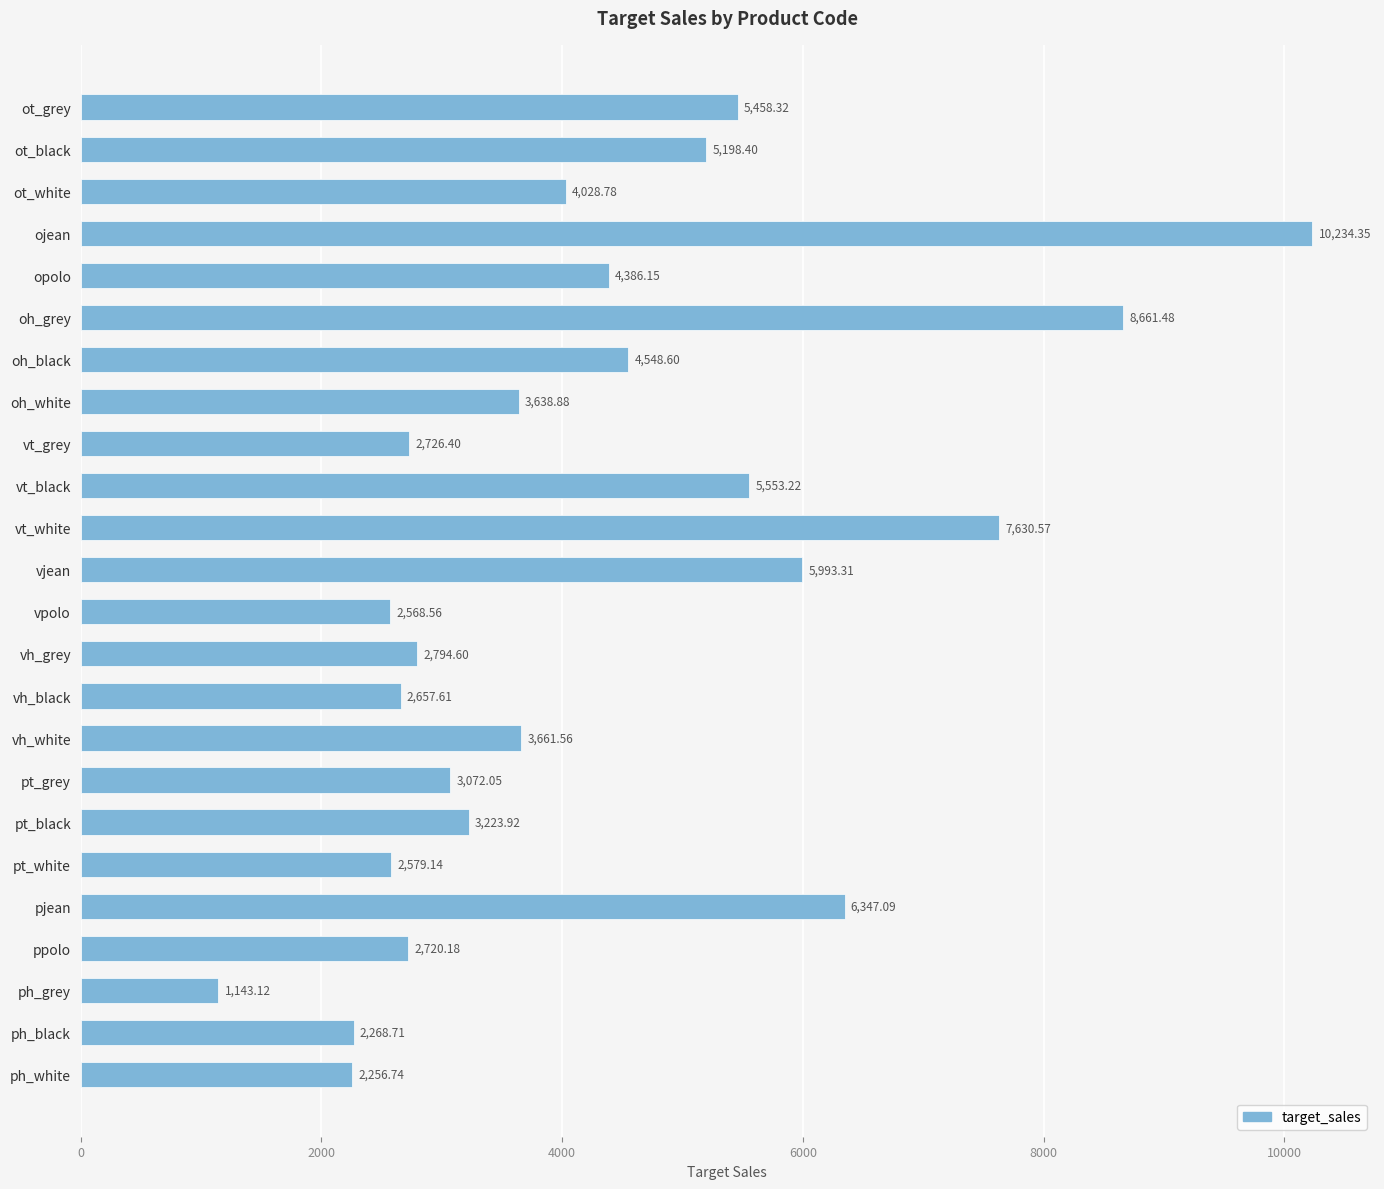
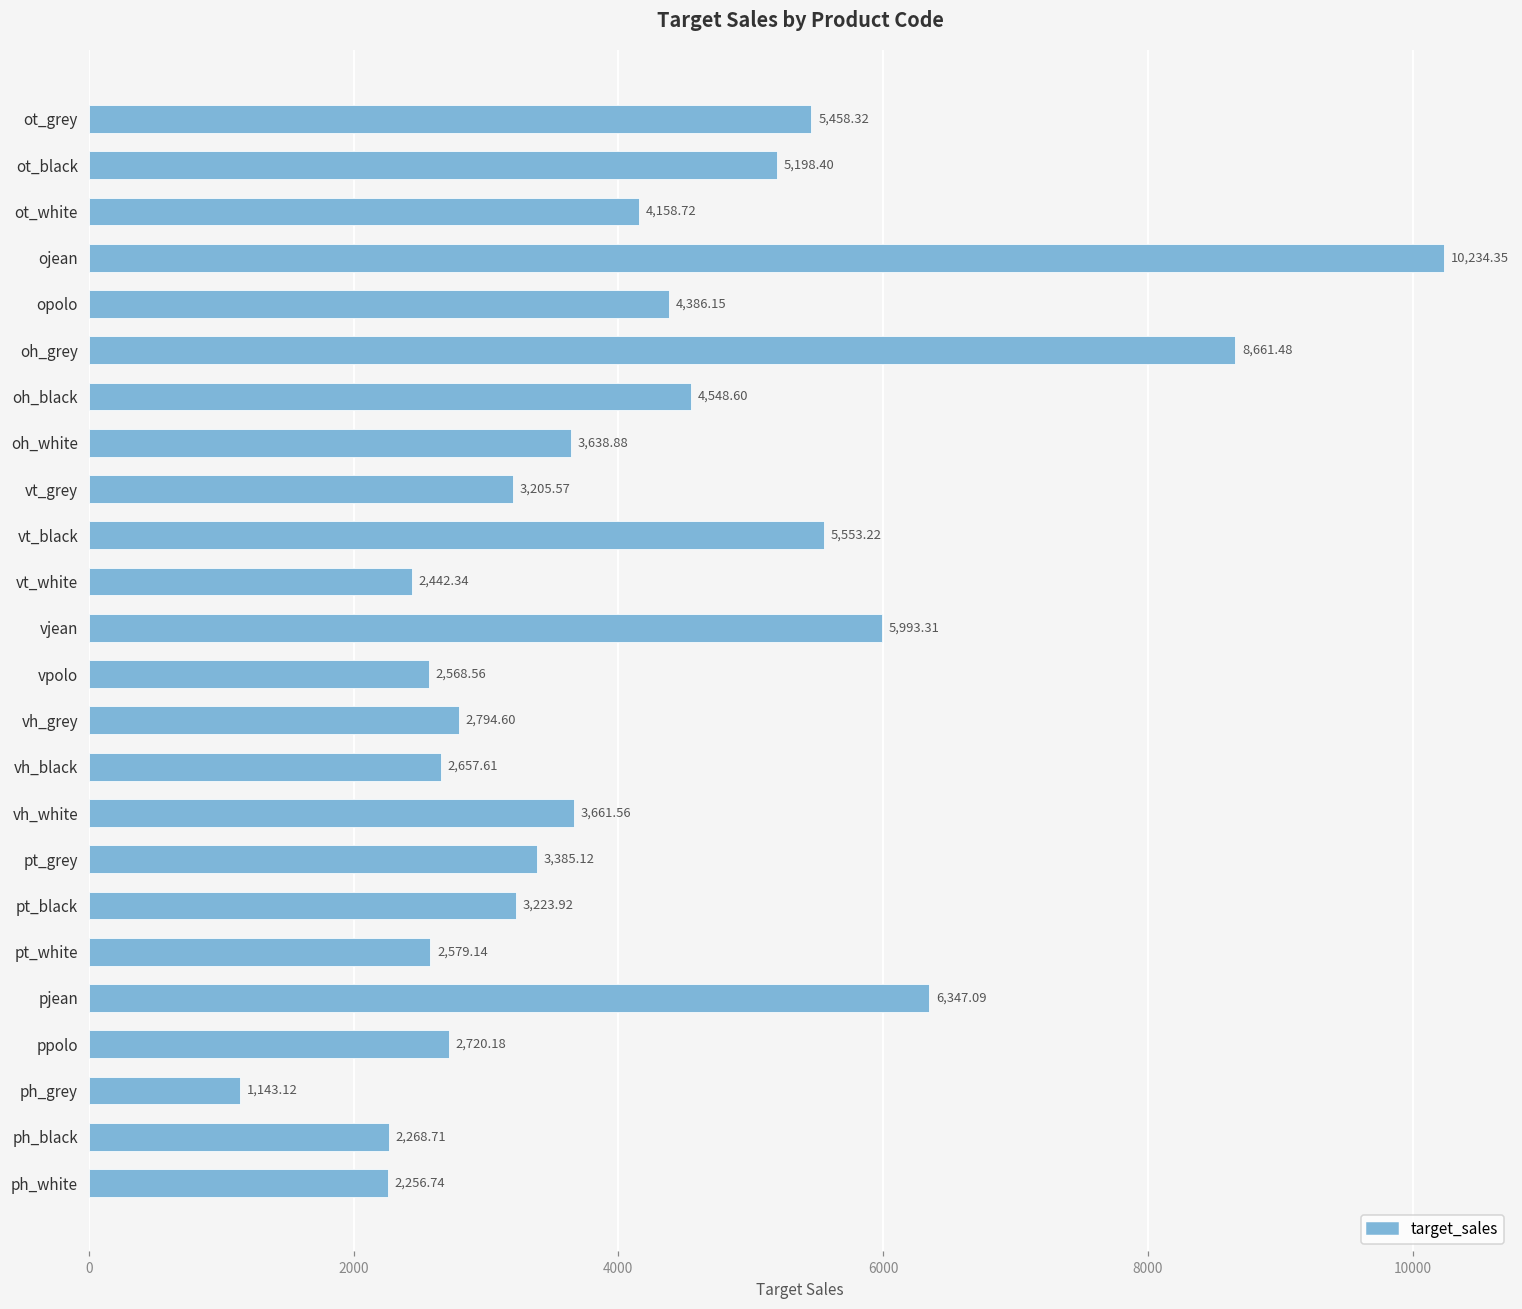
ot_white: 4,028.78 -> 4,158.72
vt_grey: 2,726.40 -> 3,205.57
vt_white: 7,630.57 -> 2,442.34
pt_grey: 3,072.05 -> 3,385.12
